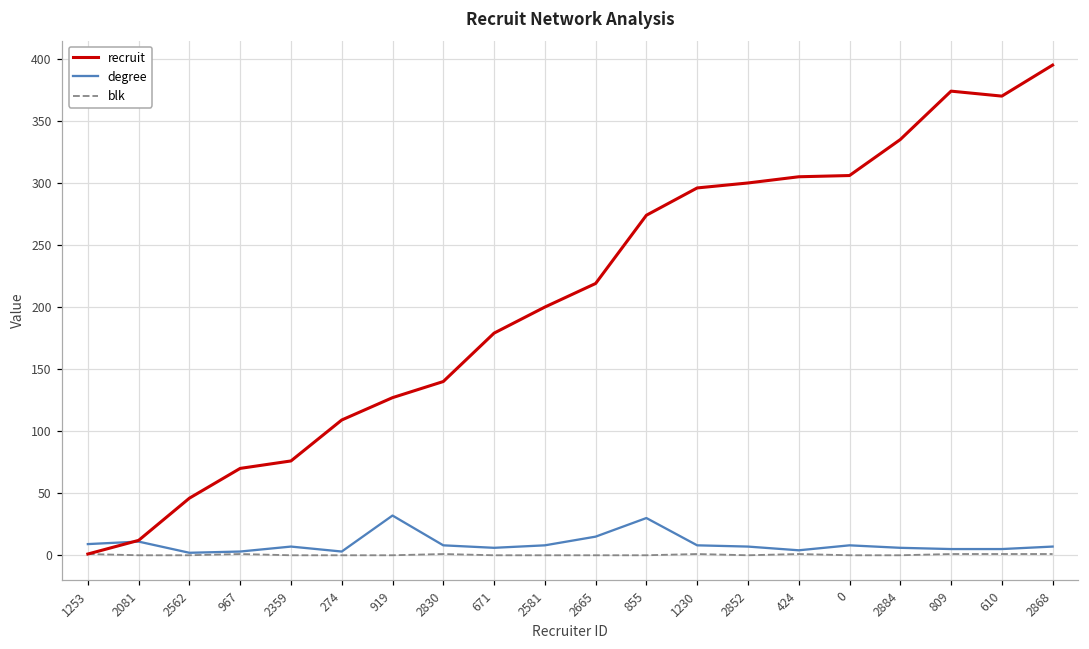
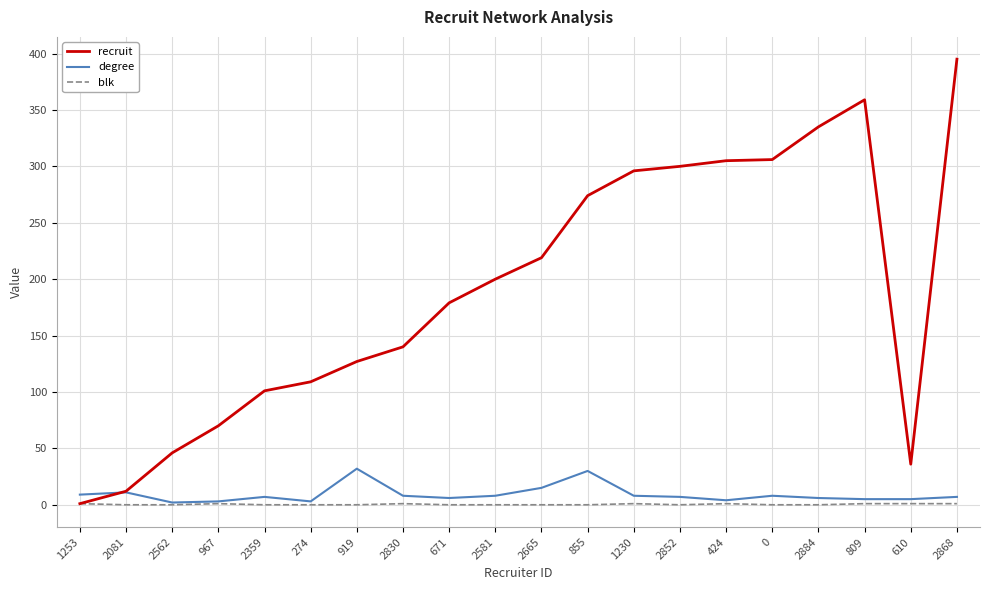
recruit, 2359: 76 -> 101
recruit, 809: 374 -> 359
recruit, 610: 370 -> 36
